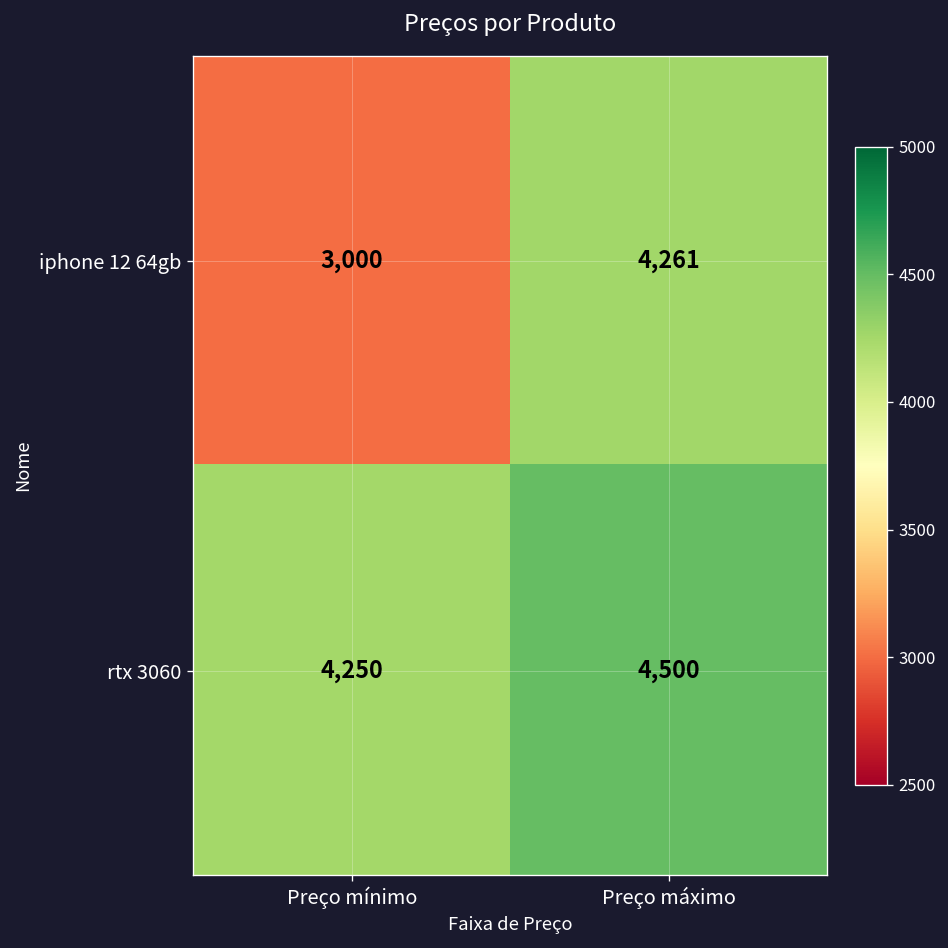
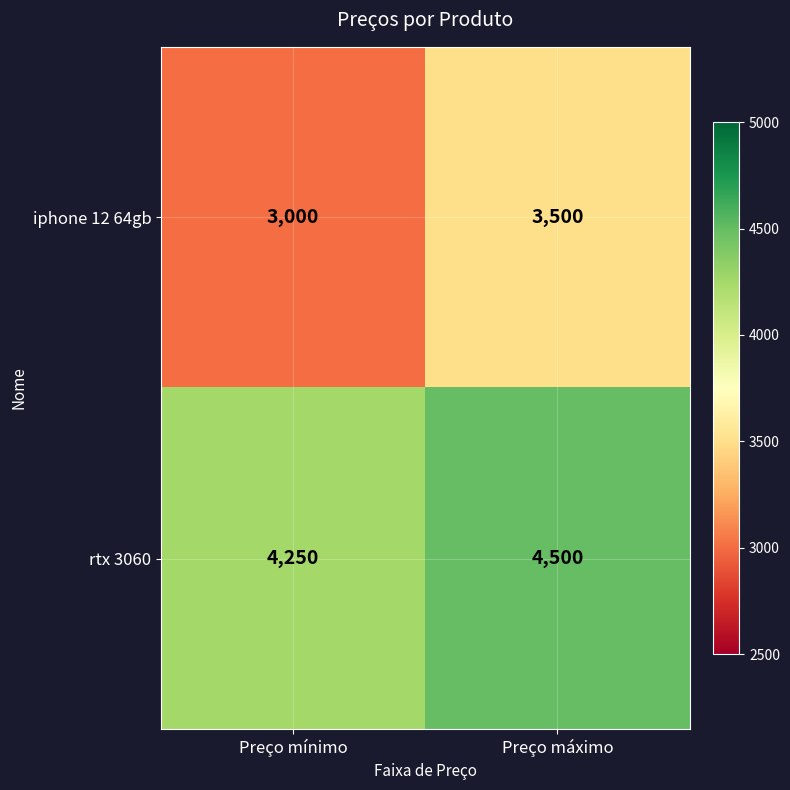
iphone 12 64gb, Preço máximo: 4,261 -> 3,500
